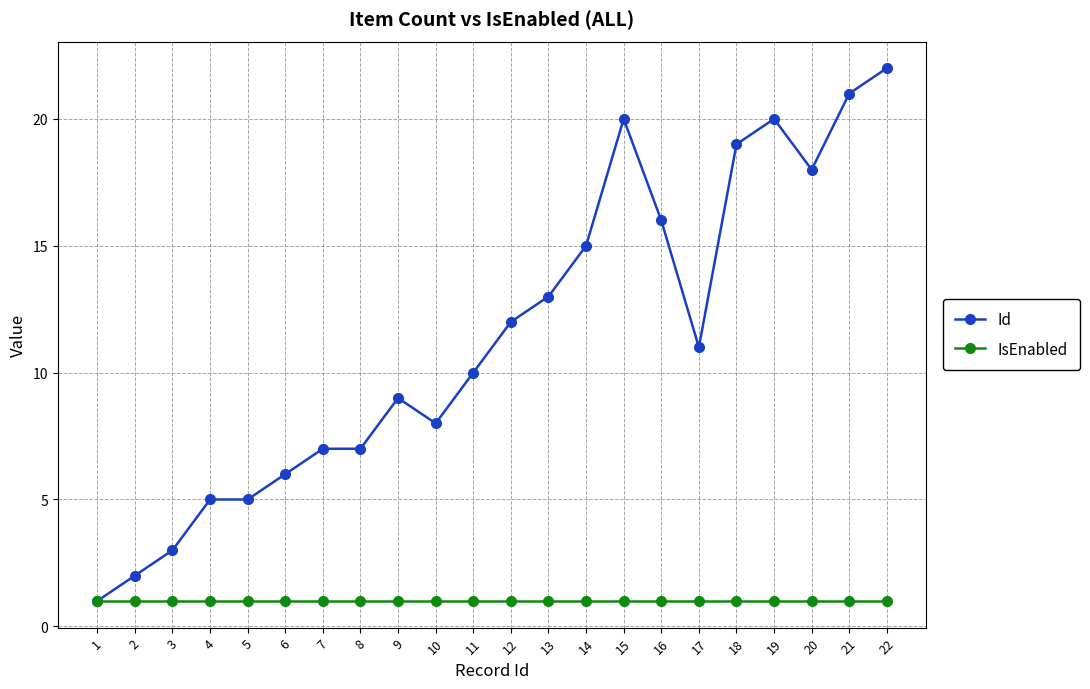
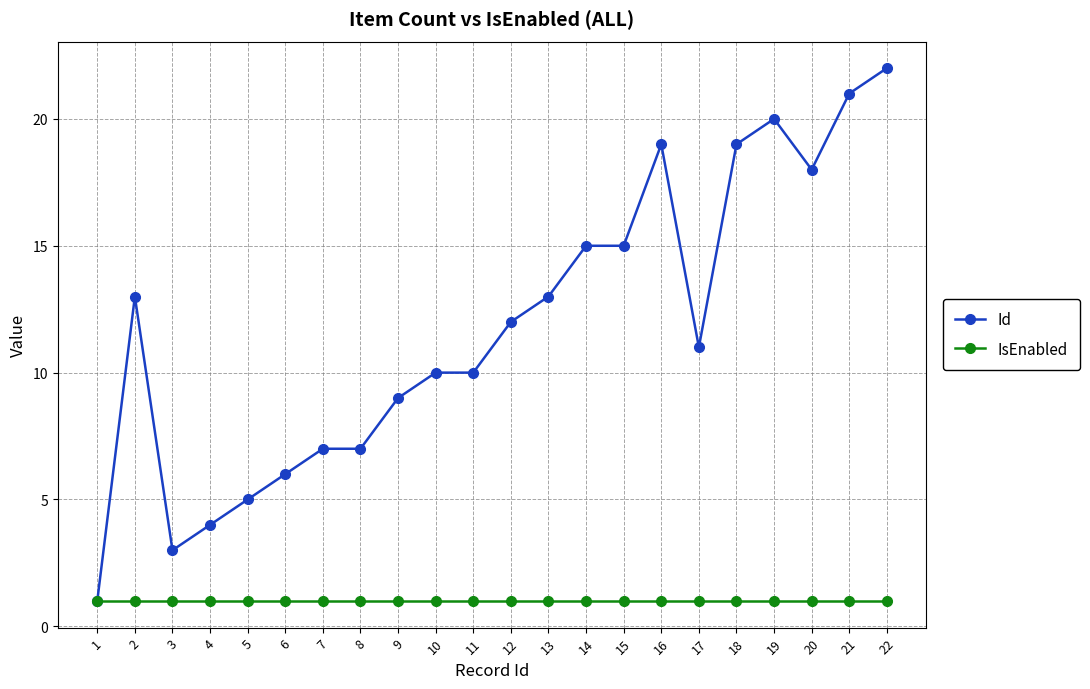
Id, 2: 2 -> 13
Id, 4: 5 -> 4
Id, 10: 8 -> 10
Id, 15: 20 -> 15
Id, 16: 16 -> 19
